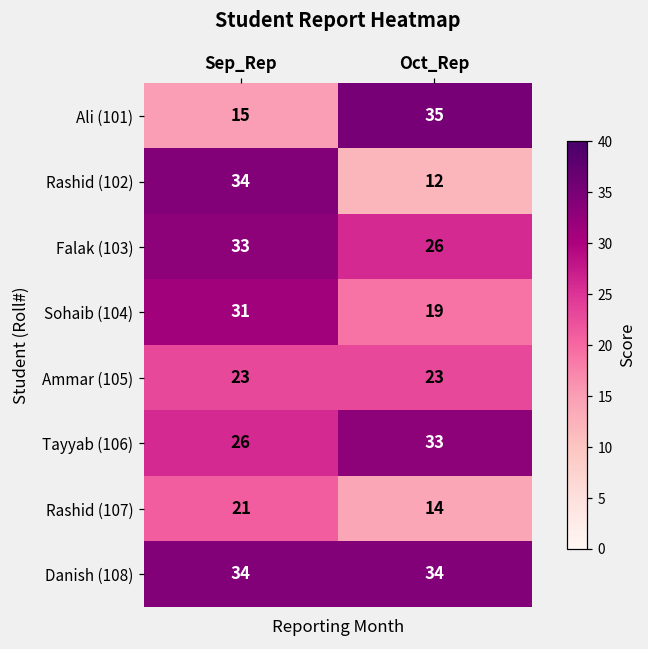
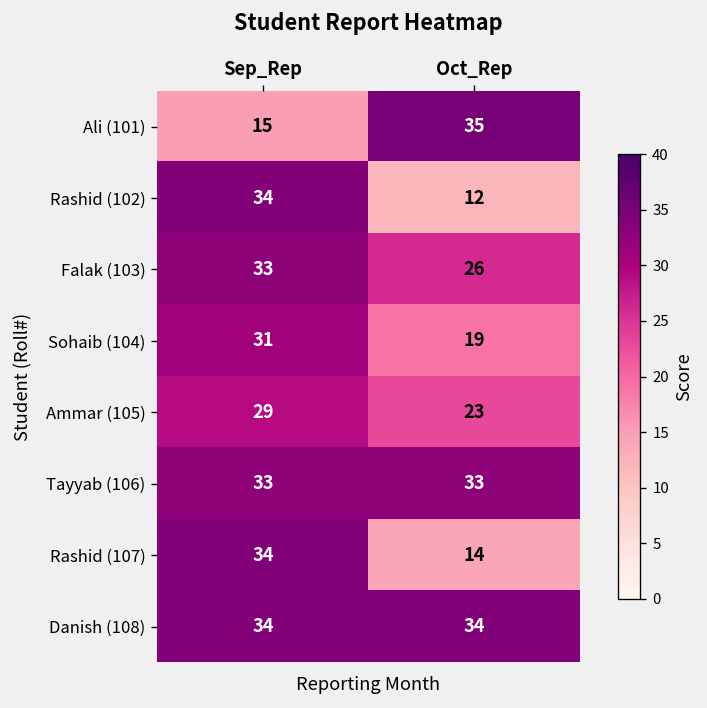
Ammar (105), Sep_Rep: 23 -> 29
Tayyab (106), Sep_Rep: 26 -> 33
Rashid (107), Sep_Rep: 21 -> 34
